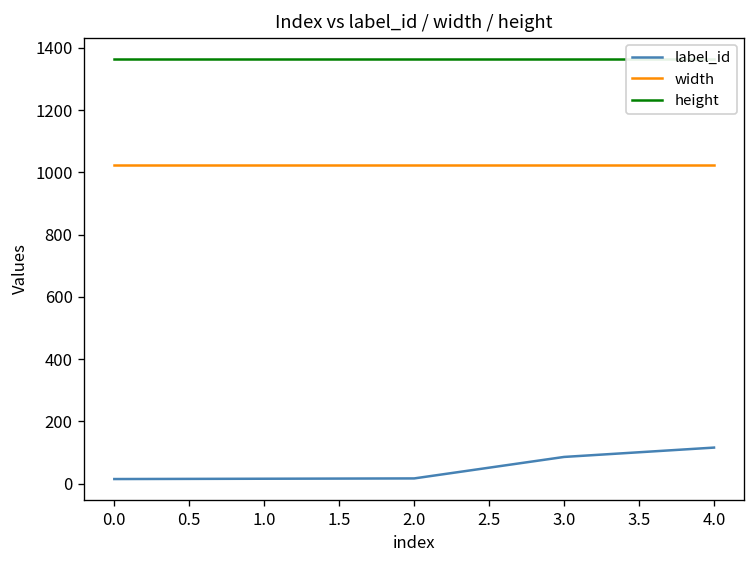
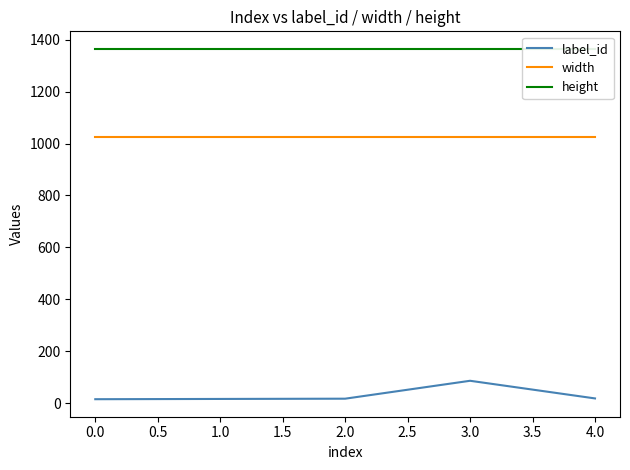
label_id, 4.0: 120 -> 20
